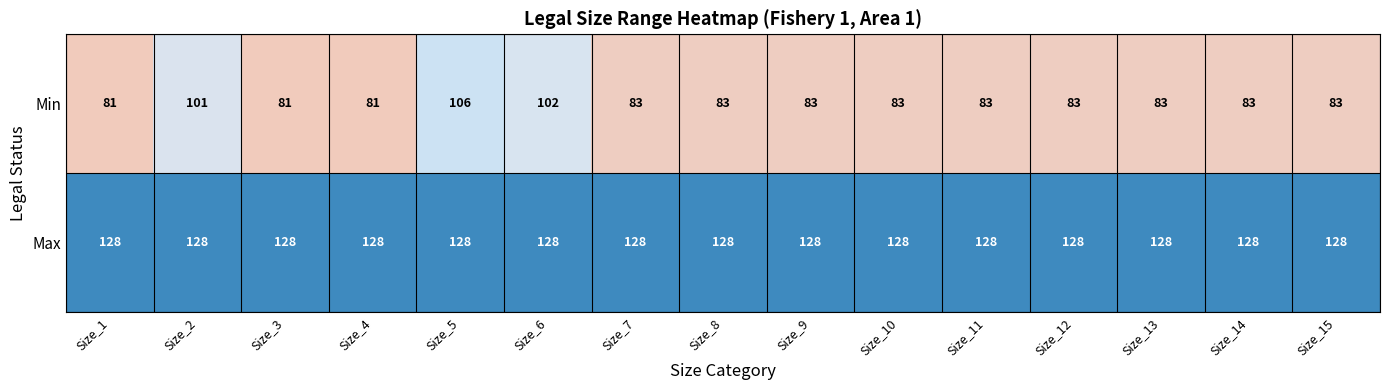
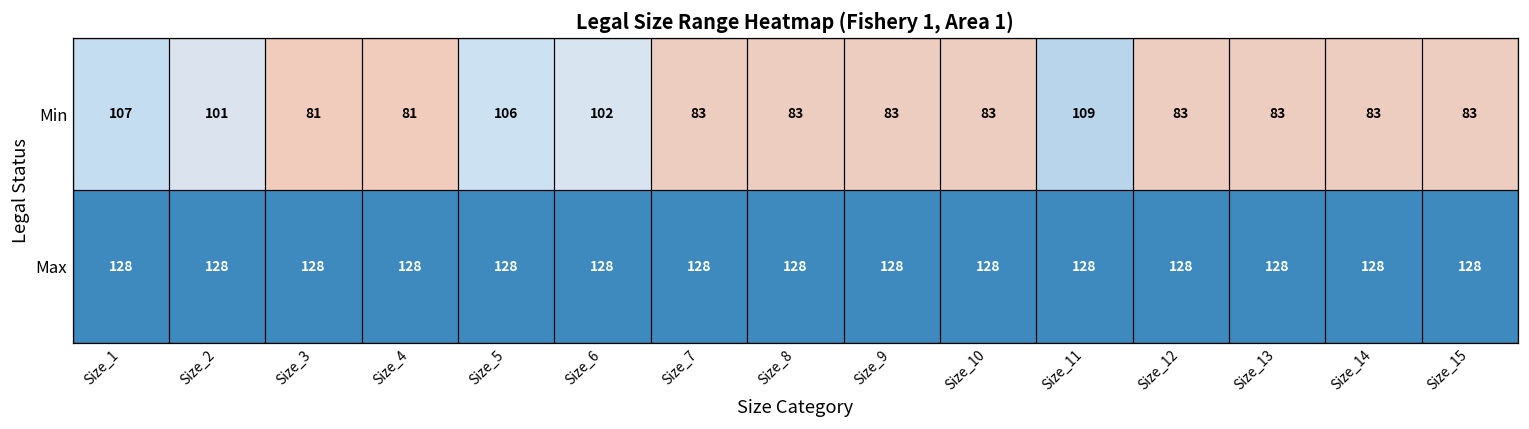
Min, Size_1: 81 -> 107
Min, Size_11: 83 -> 109
